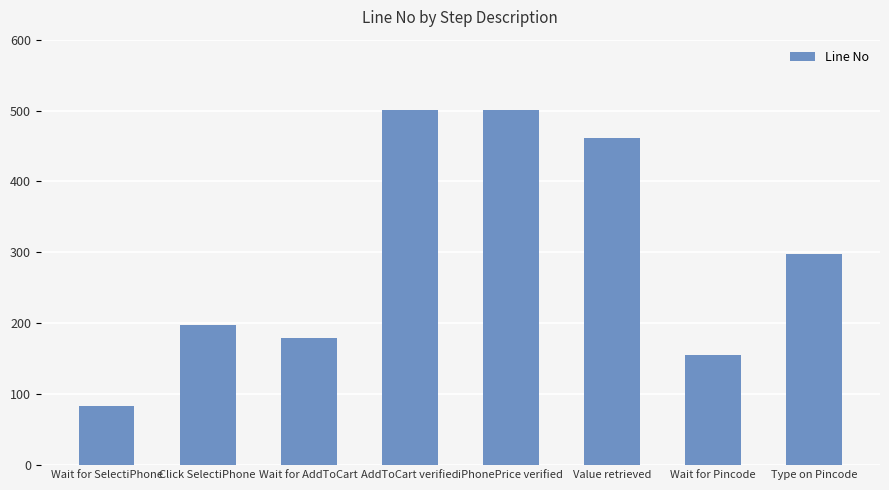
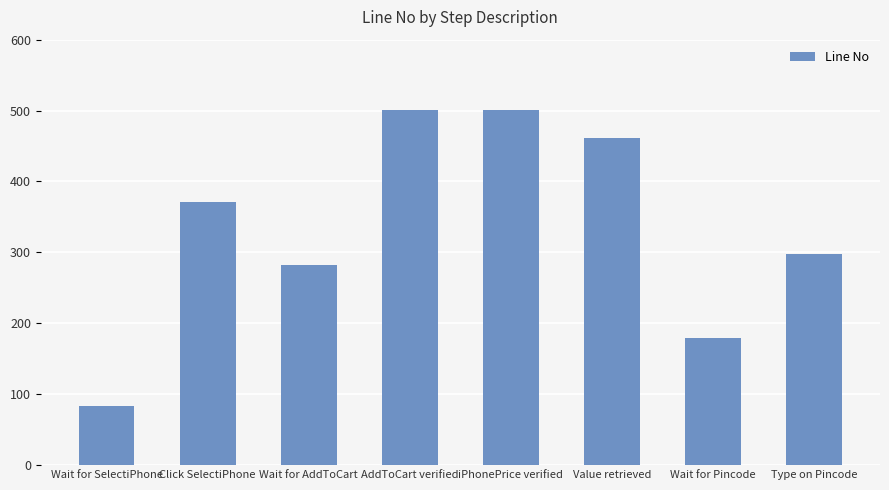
Click SelectiPhone: 200 -> 370
Wait for AddToCart: 180 -> 280
Wait for Pincode: 160 -> 180
